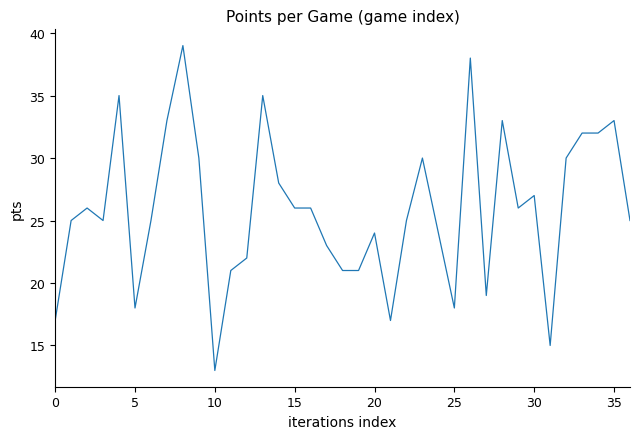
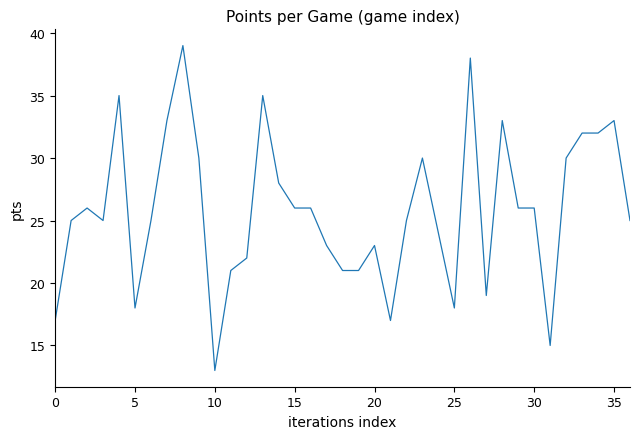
20: 24 -> 23
30: 27 -> 26
